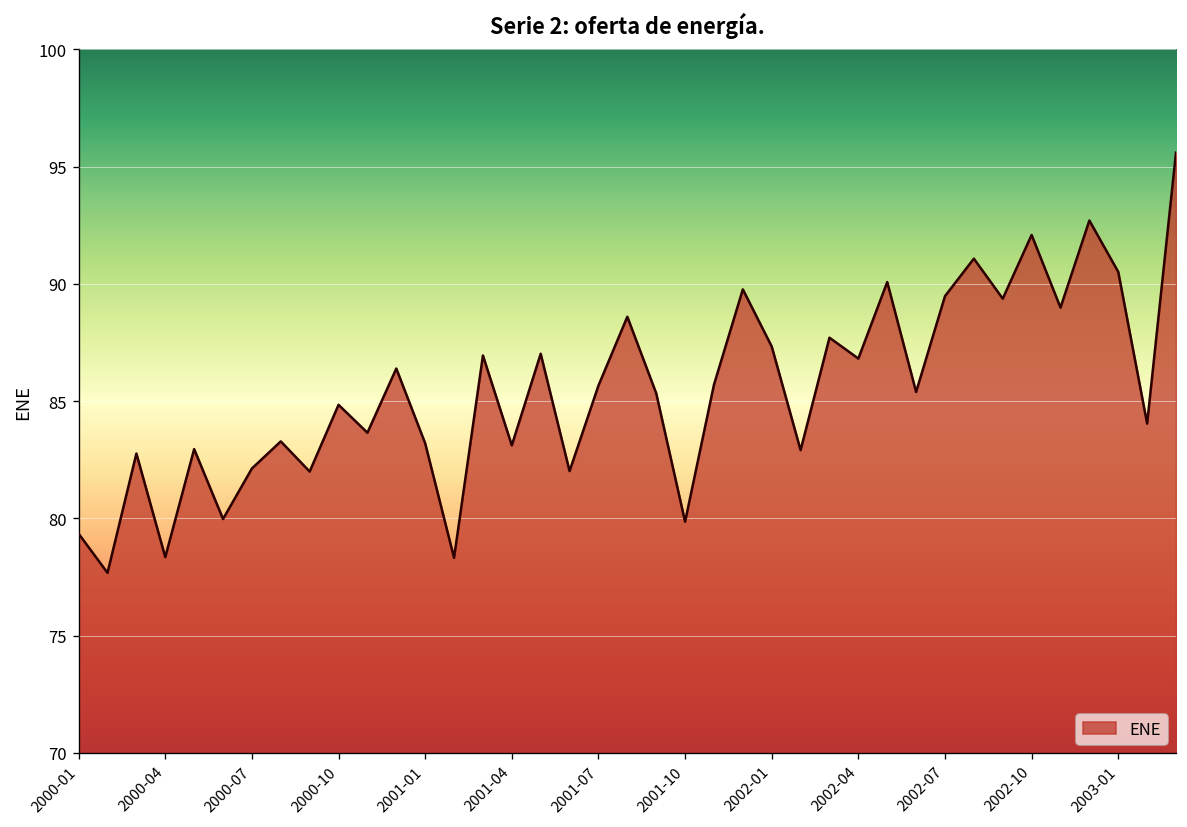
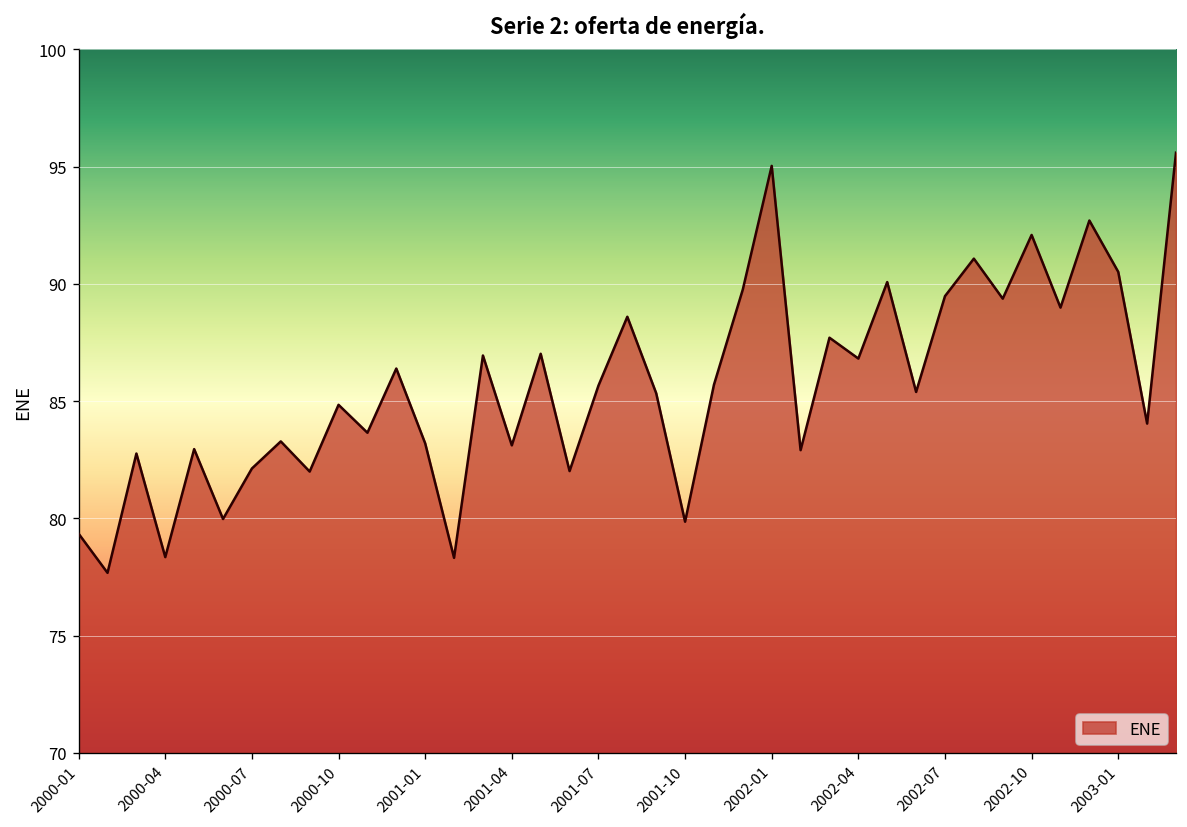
2002-01: 87.3 -> 95.0
